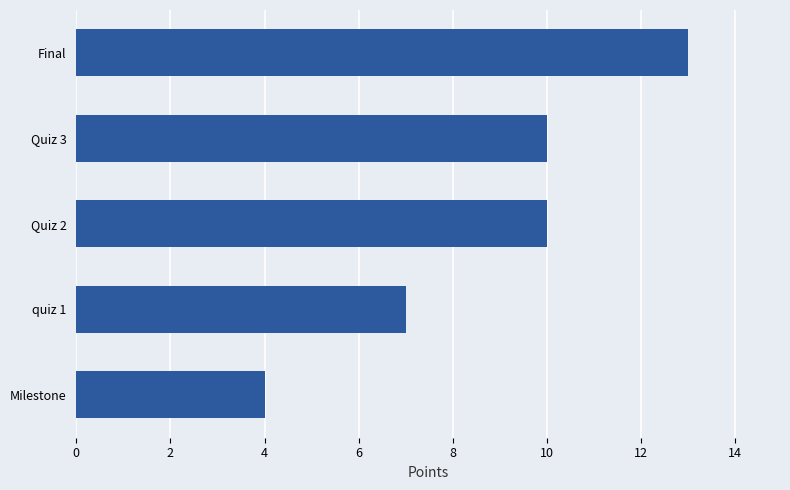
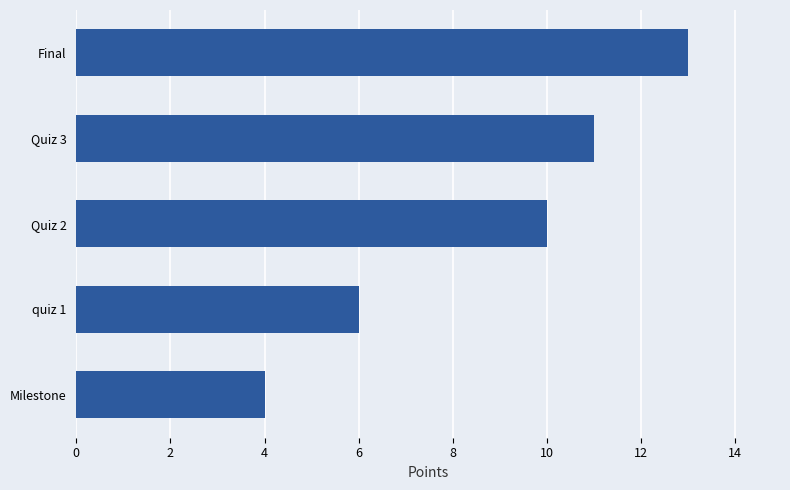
Quiz 3: 10 -> 11
quiz 1: 7 -> 6
